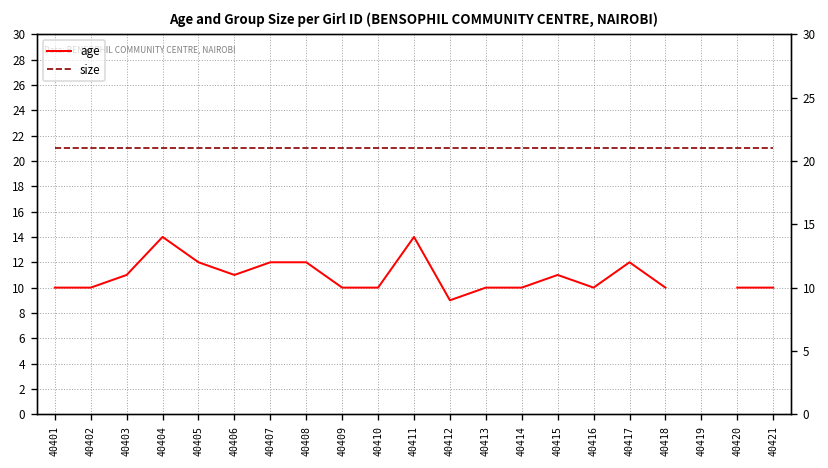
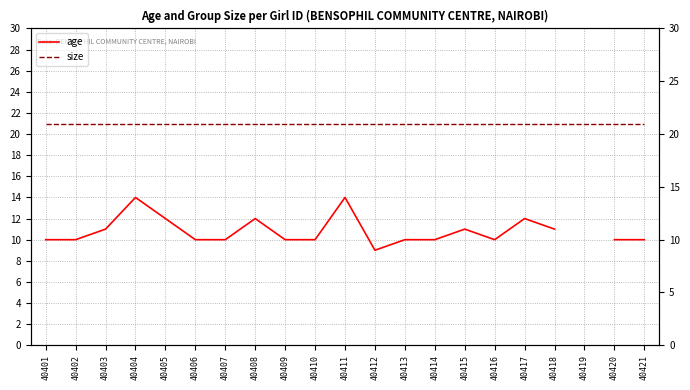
age, 40406: 11 -> 10
age, 40407: 12 -> 10
age, 40418: 10 -> 11
